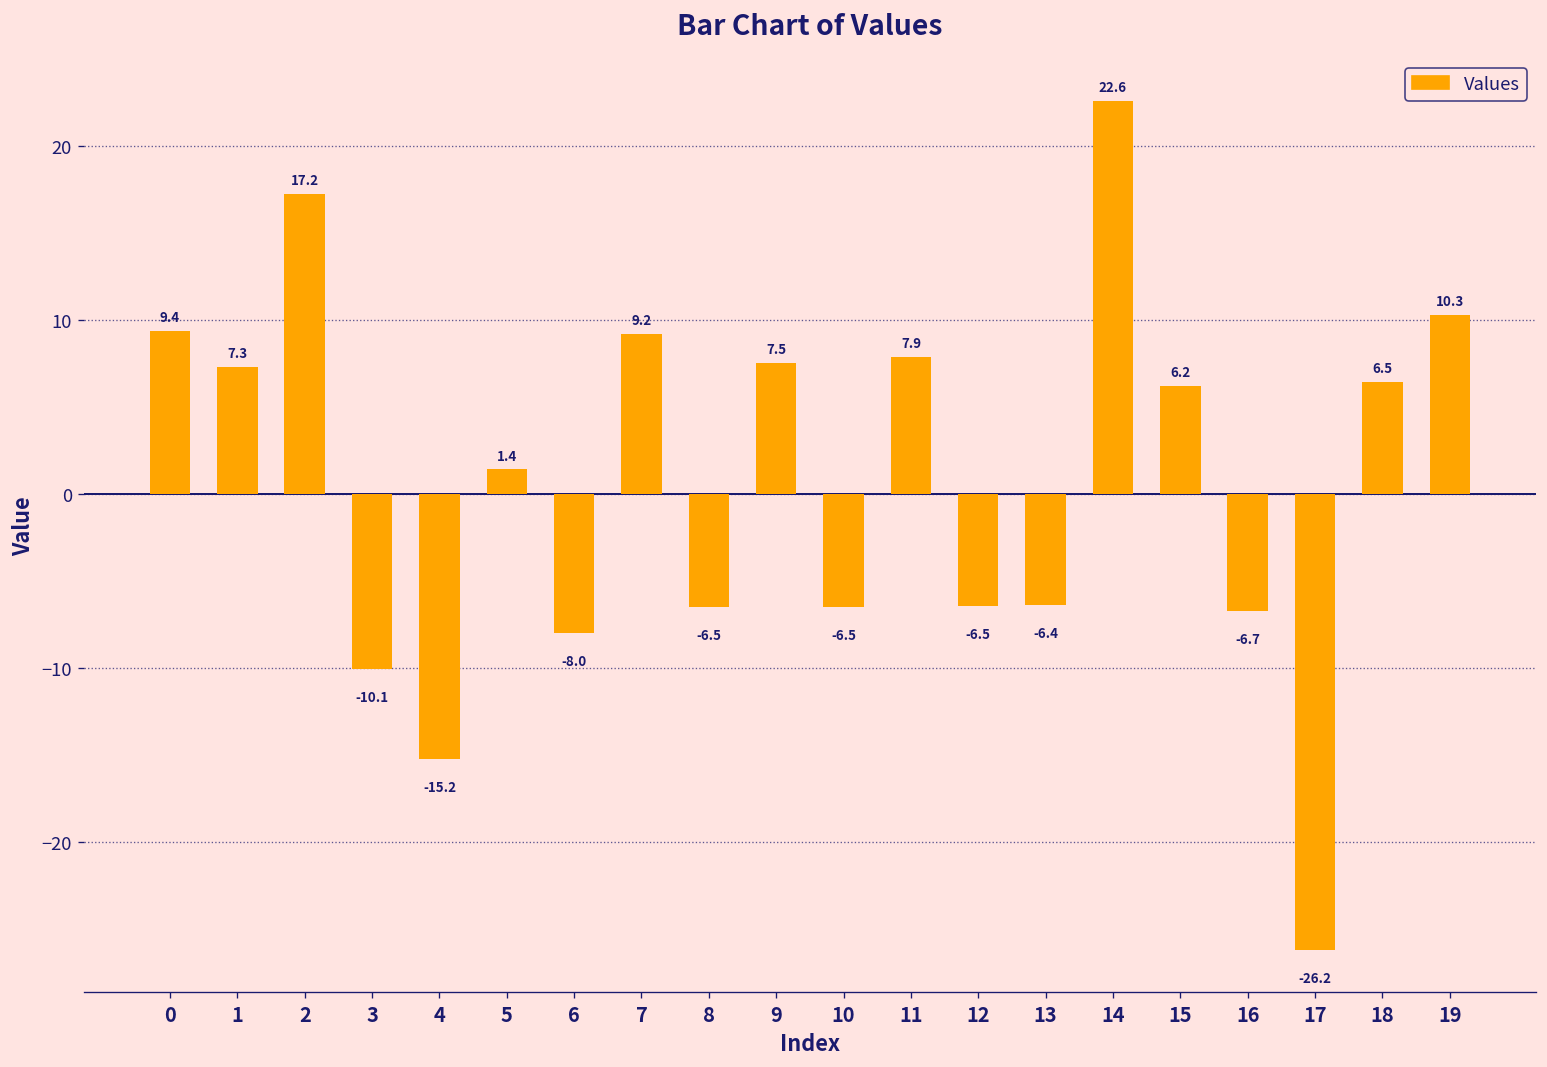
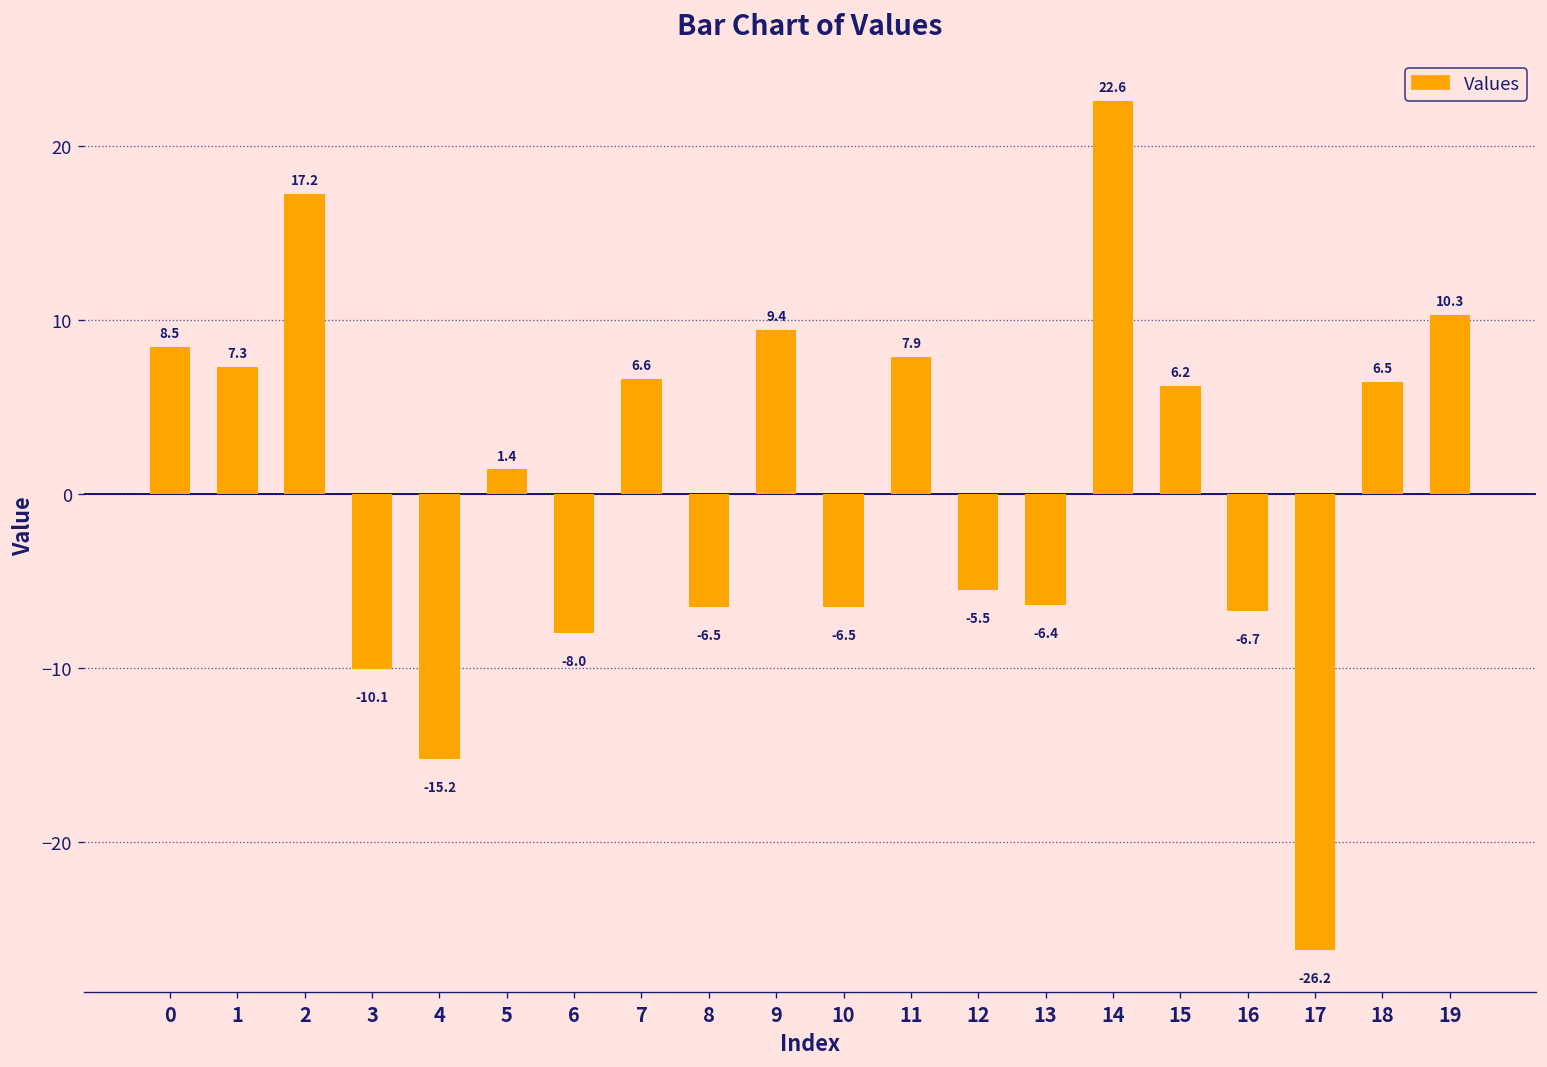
0: 9.4 -> 8.5
7: 9.2 -> 6.6
9: 7.5 -> 9.4
12: -6.5 -> -5.5
